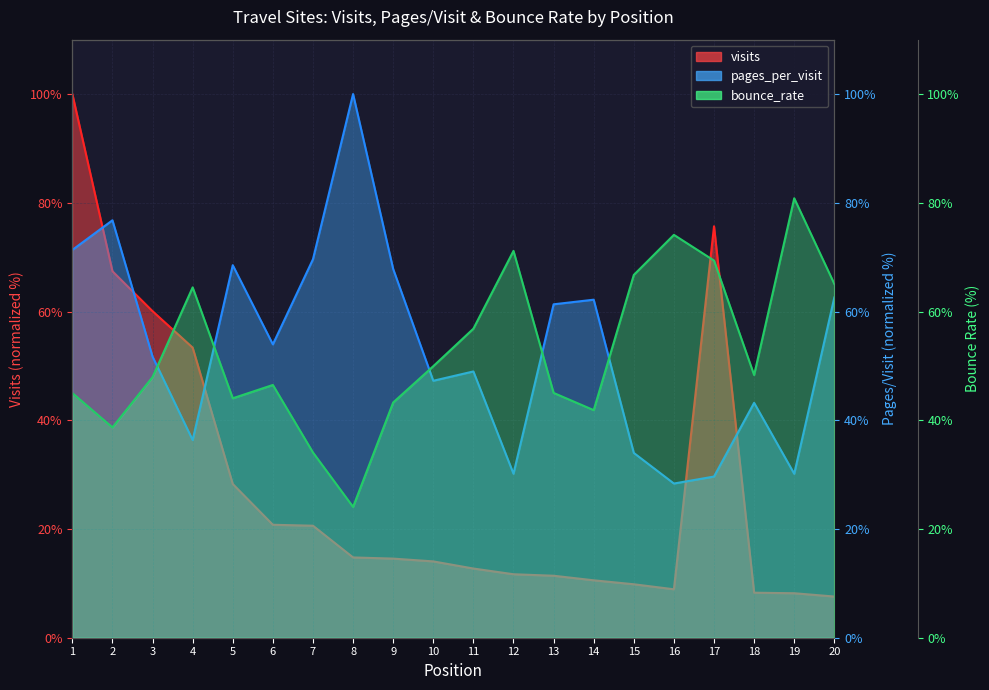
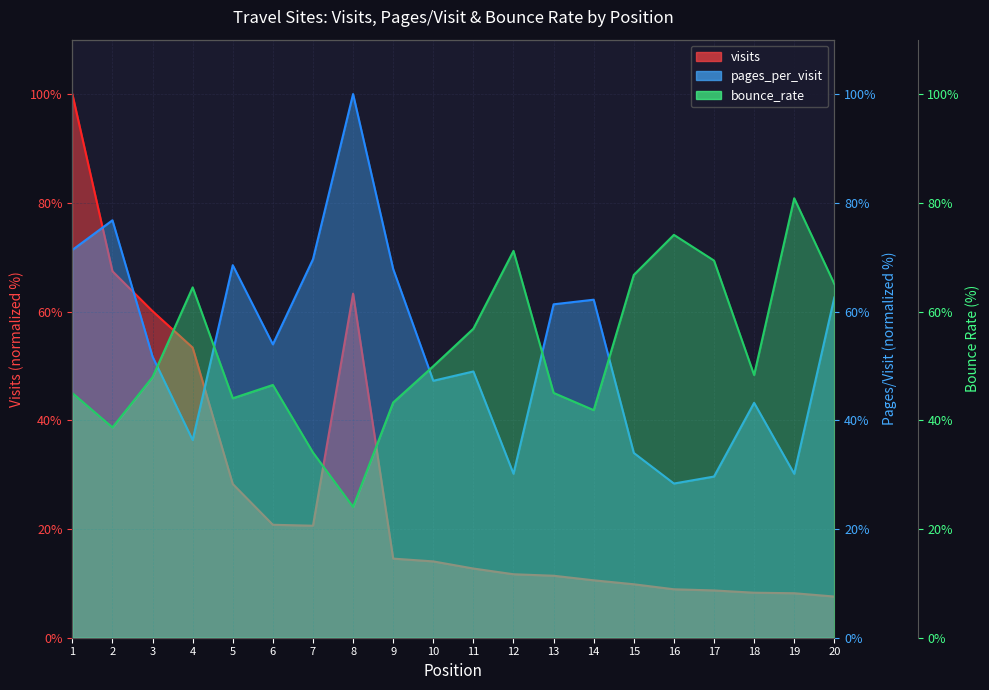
visits, 8: 15% -> 63%
visits, 17: 76% -> 9%
